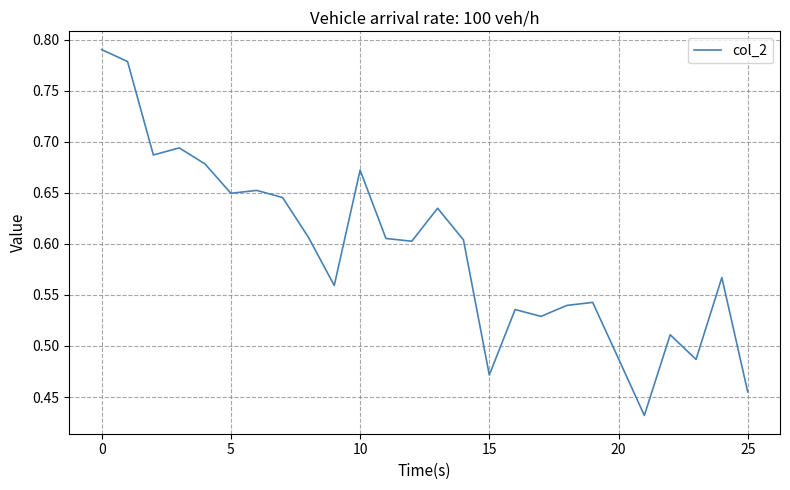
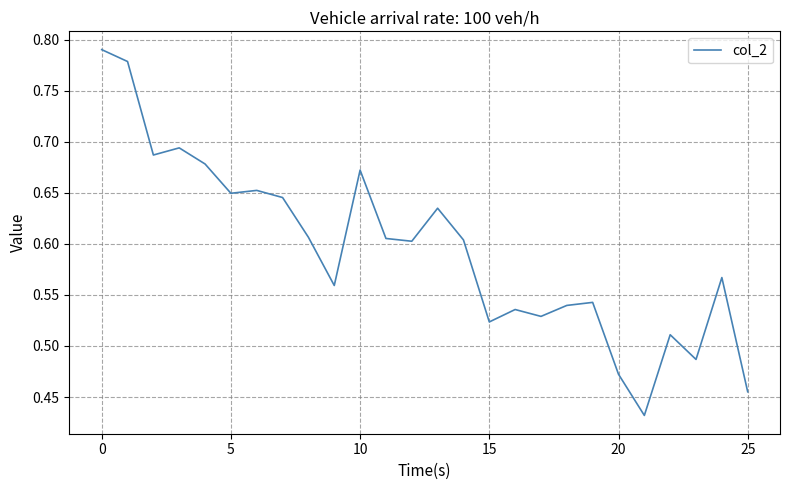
15: 0.472 -> 0.524
20: 0.488 -> 0.472
